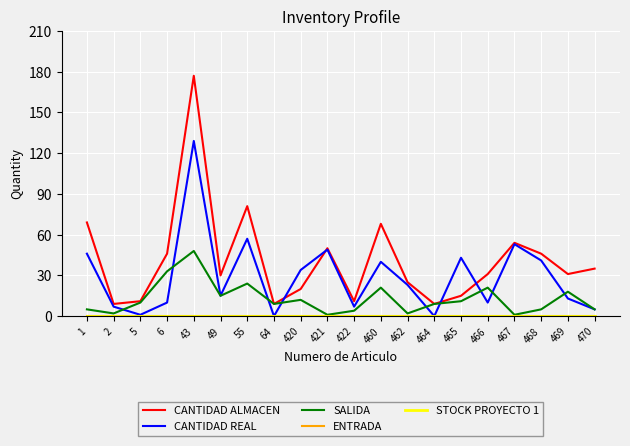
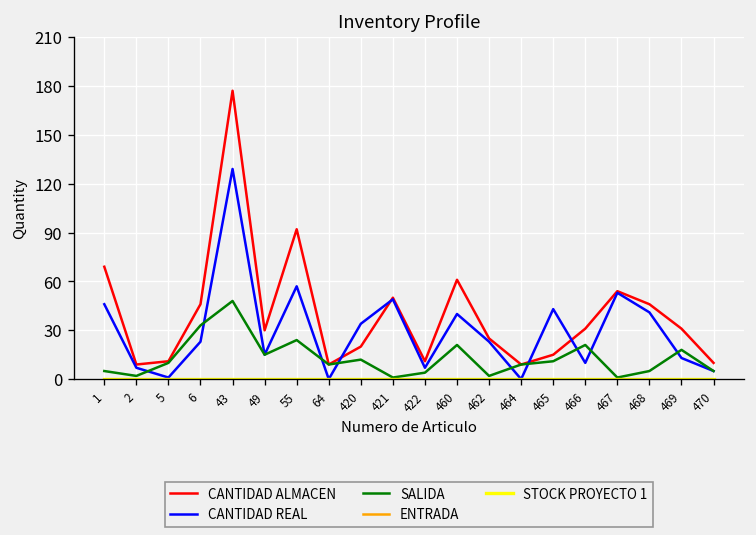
CANTIDAD REAL, 6: 10 -> 23
CANTIDAD ALMACEN, 55: 81 -> 92
CANTIDAD ALMACEN, 460: 68 -> 61
CANTIDAD ALMACEN, 470: 35 -> 10
